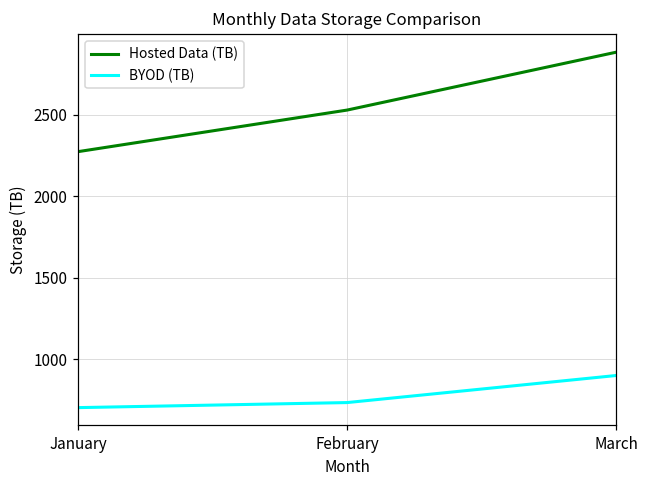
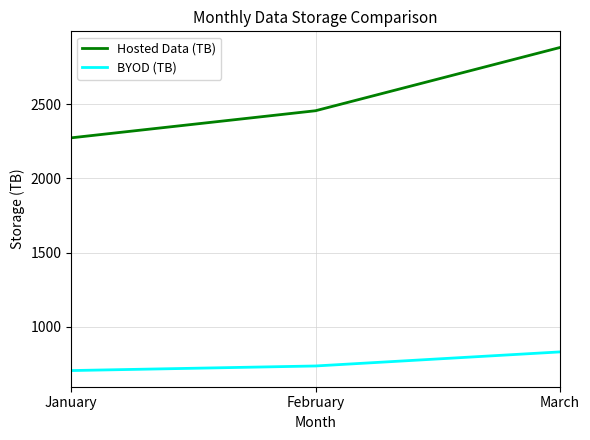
Hosted Data (TB), February: 2530 -> 2460
BYOD (TB), March: 900 -> 830
